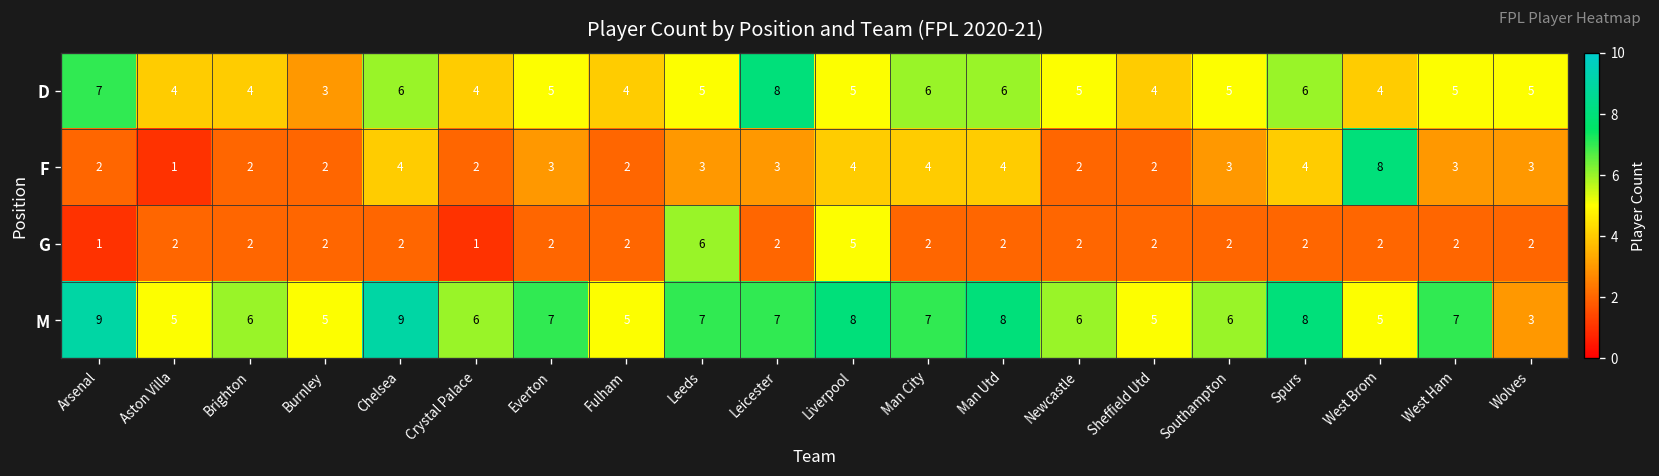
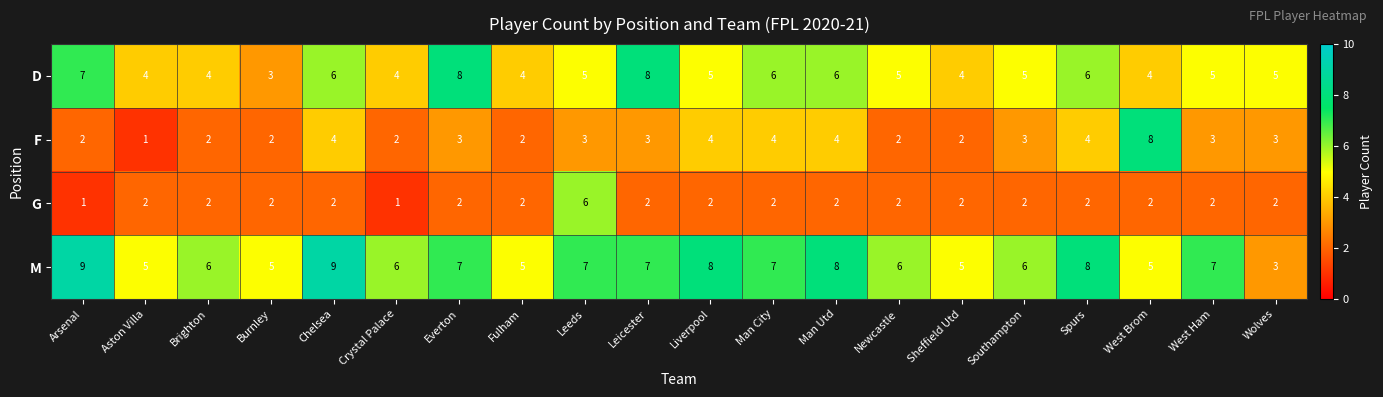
D, Everton: 5 -> 8
G, Liverpool: 5 -> 2
